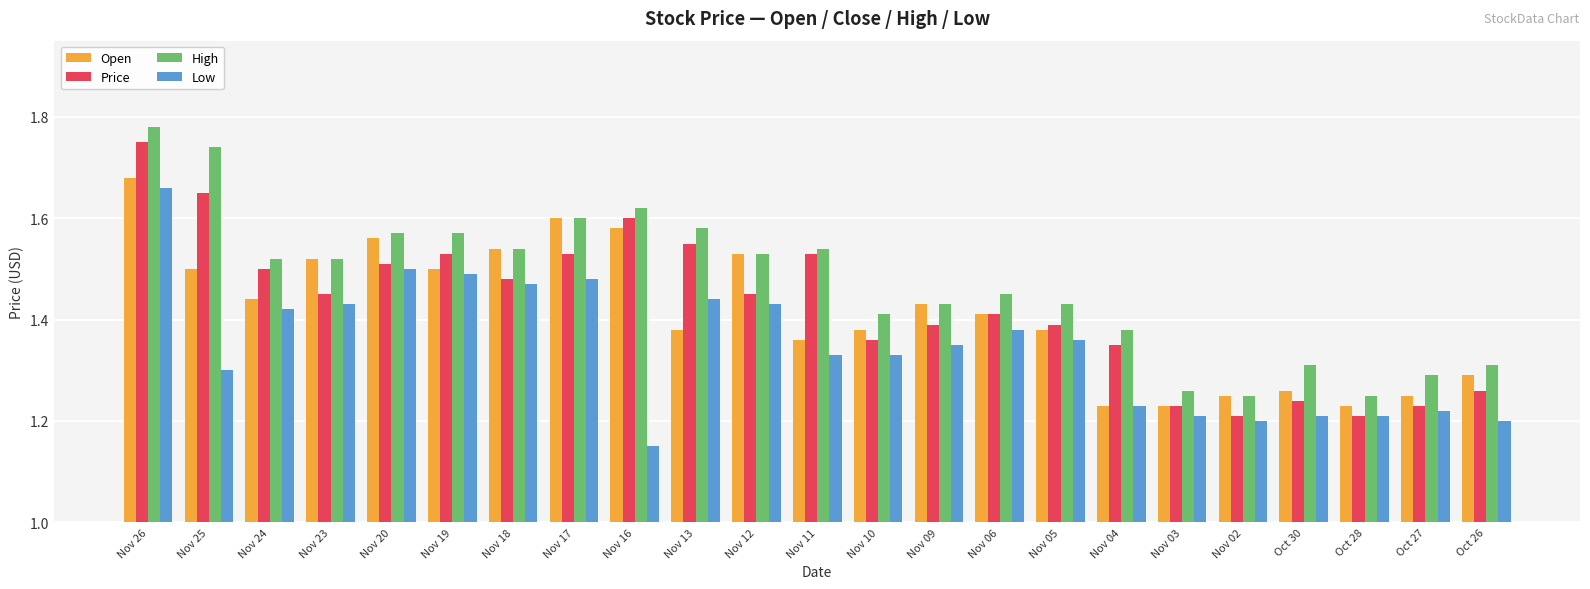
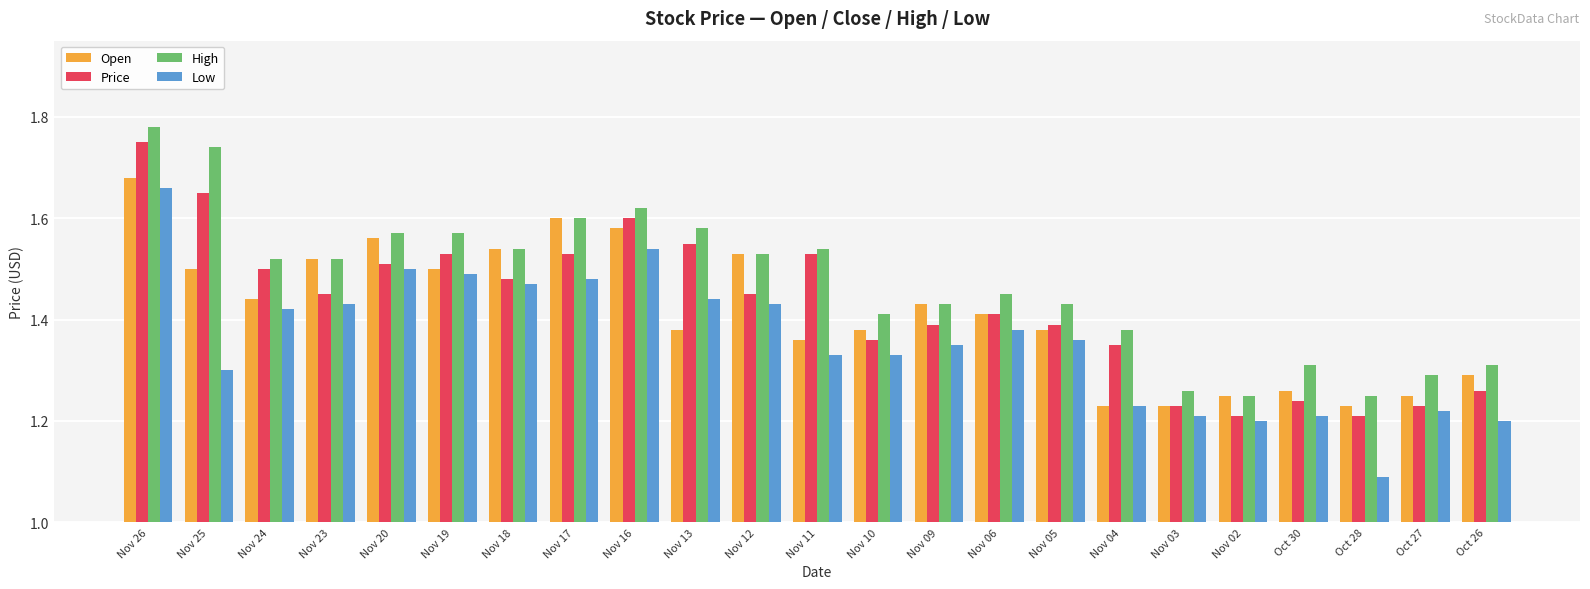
Low, Nov 16: 1.15 -> 1.54
Low, Oct 28: 1.21 -> 1.09
